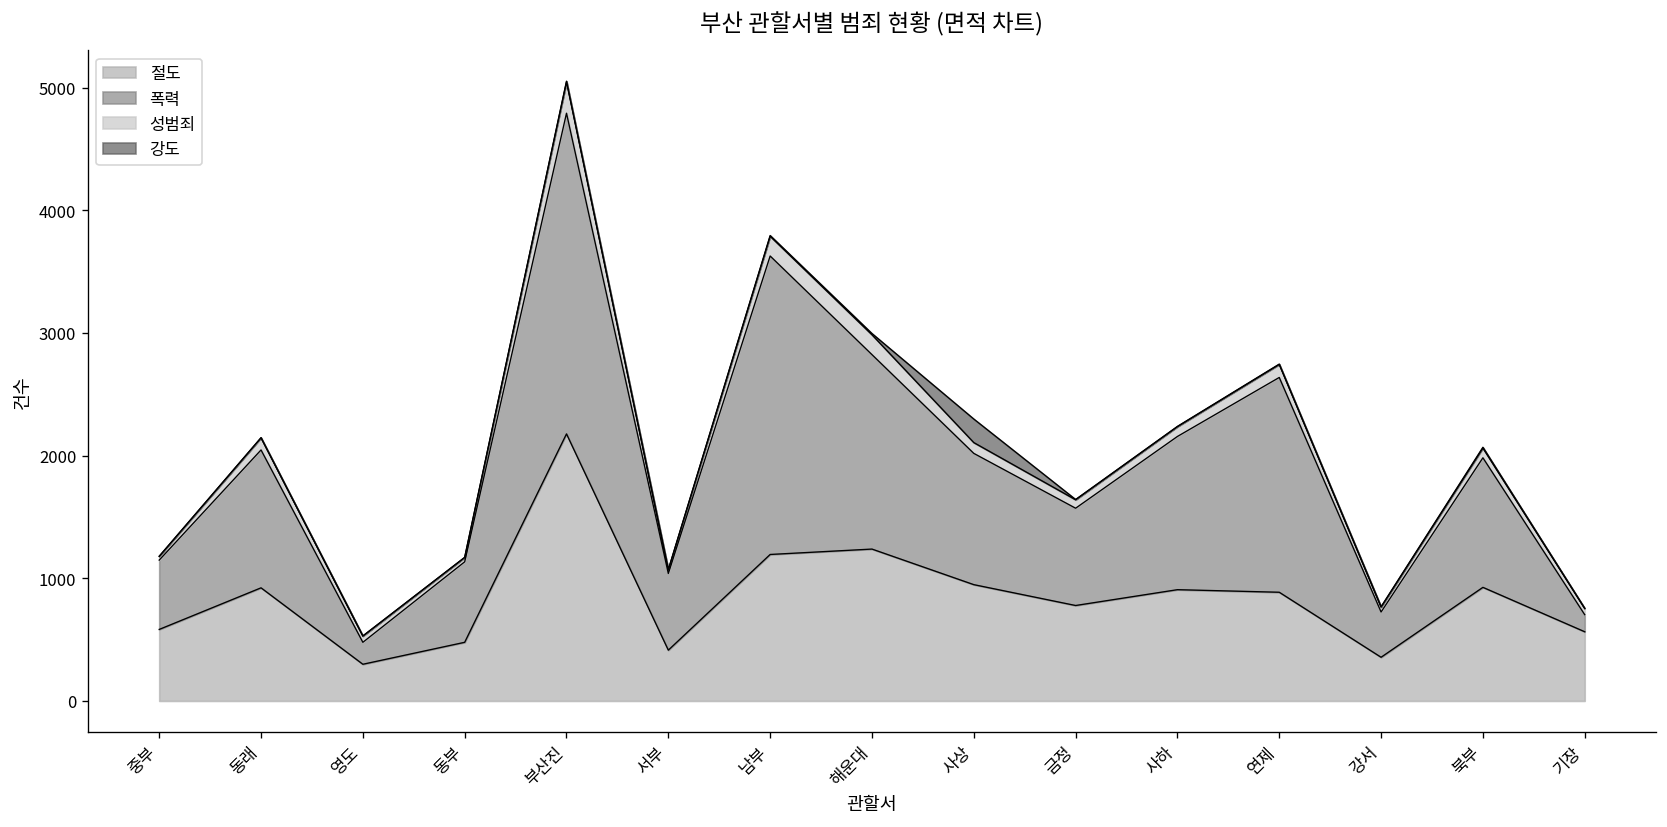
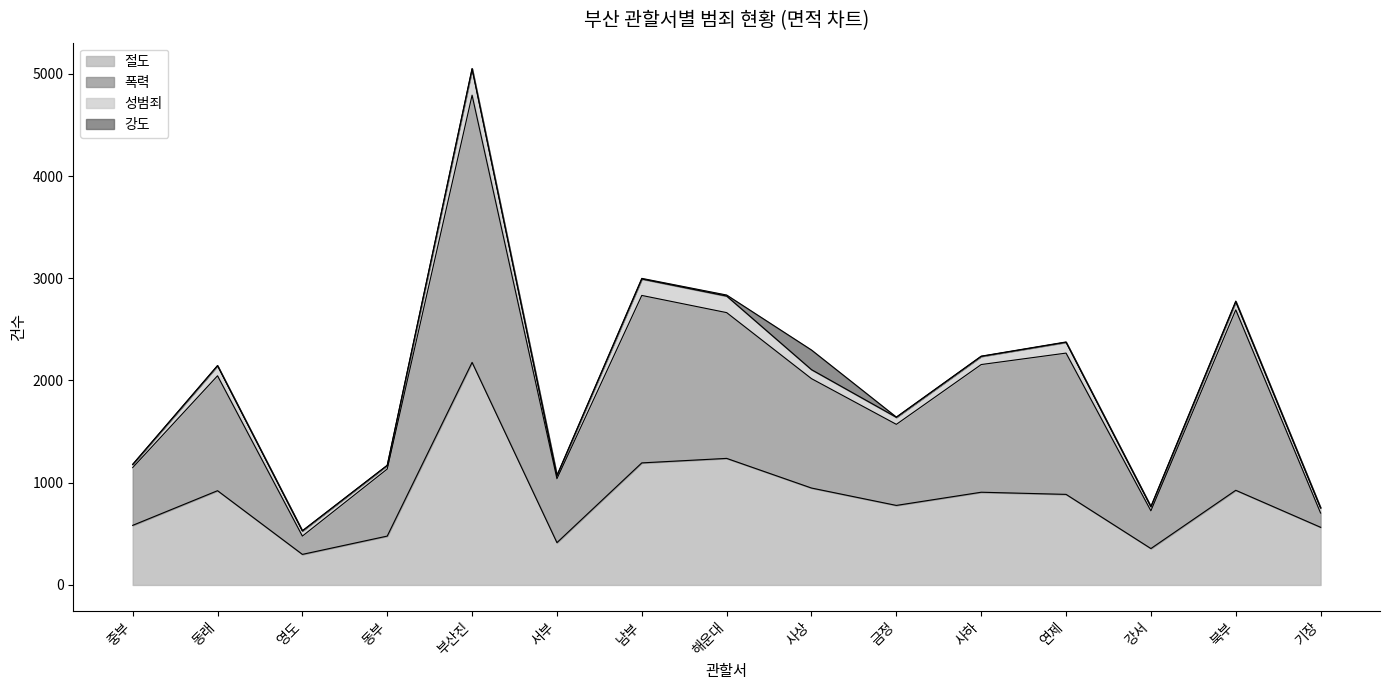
폭력, 남부: 2430 -> 1640
폭력, 해운대: 1590 -> 1430
폭력, 연제: 1750 -> 1380
폭력, 북부: 1060 -> 1770
